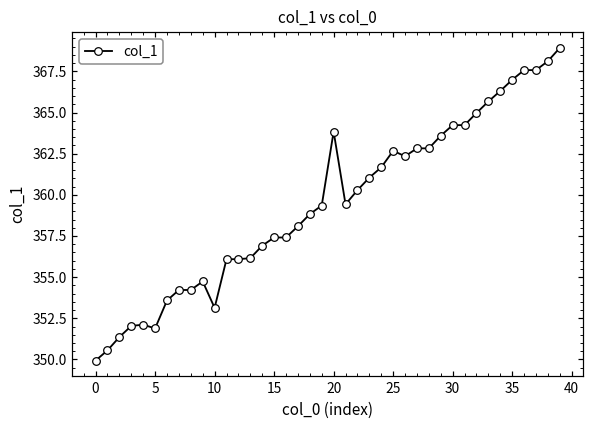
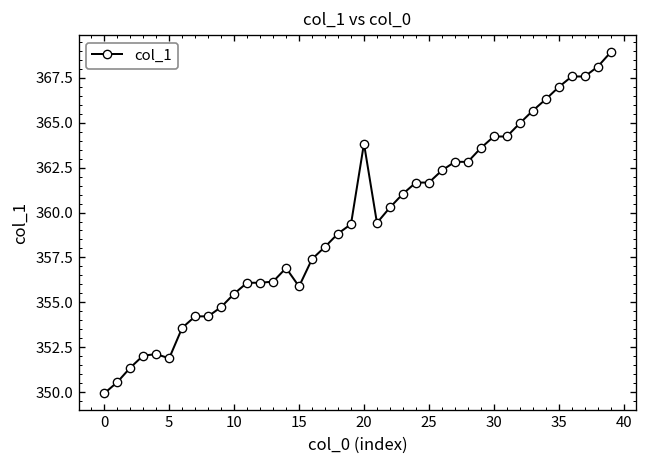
10: 353.1 -> 355.5
15: 357.4 -> 355.9
25: 362.7 -> 361.7
